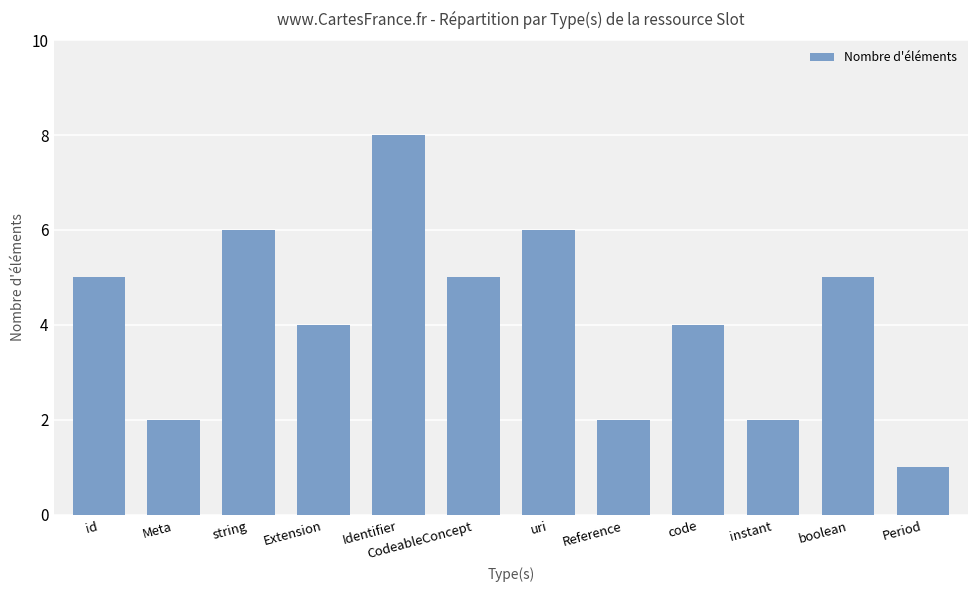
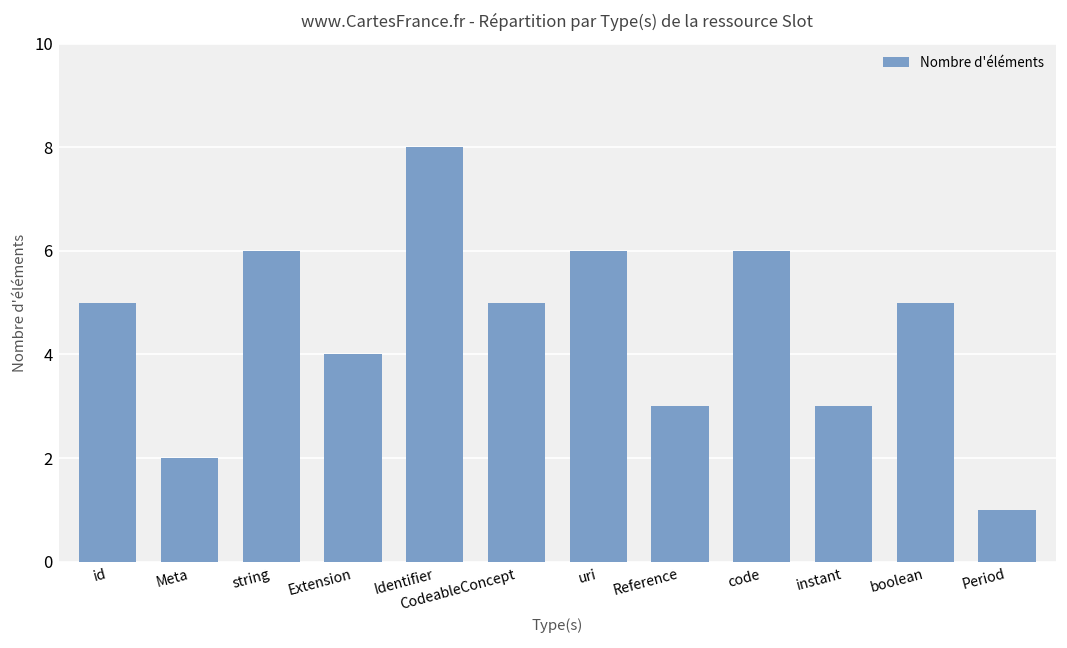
Reference: 2 -> 3
code: 4 -> 6
instant: 2 -> 3
